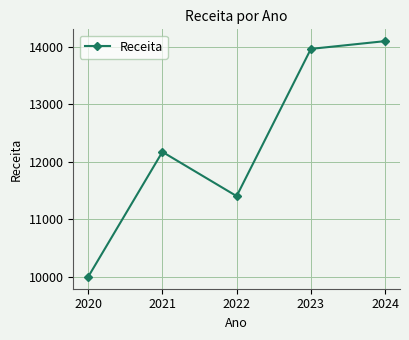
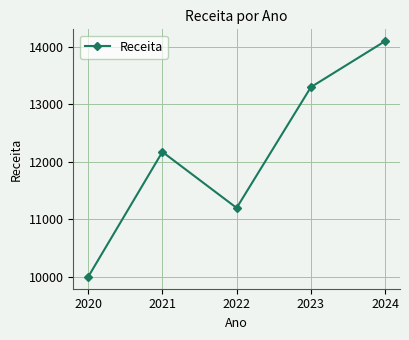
2022: 11400 -> 11200
2023: 14000 -> 13300
